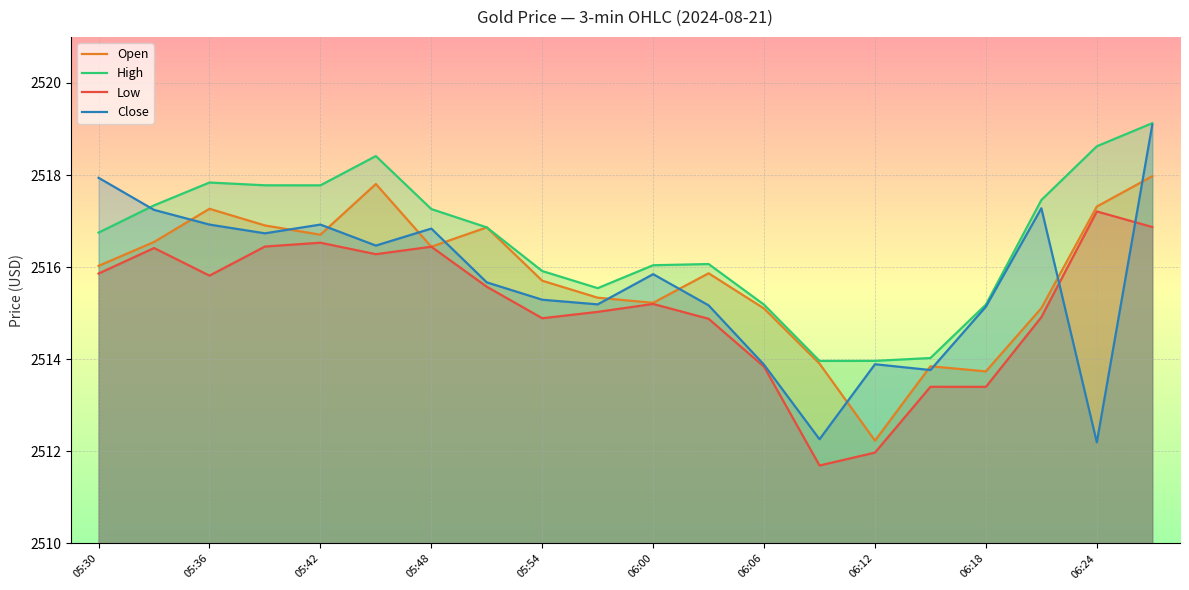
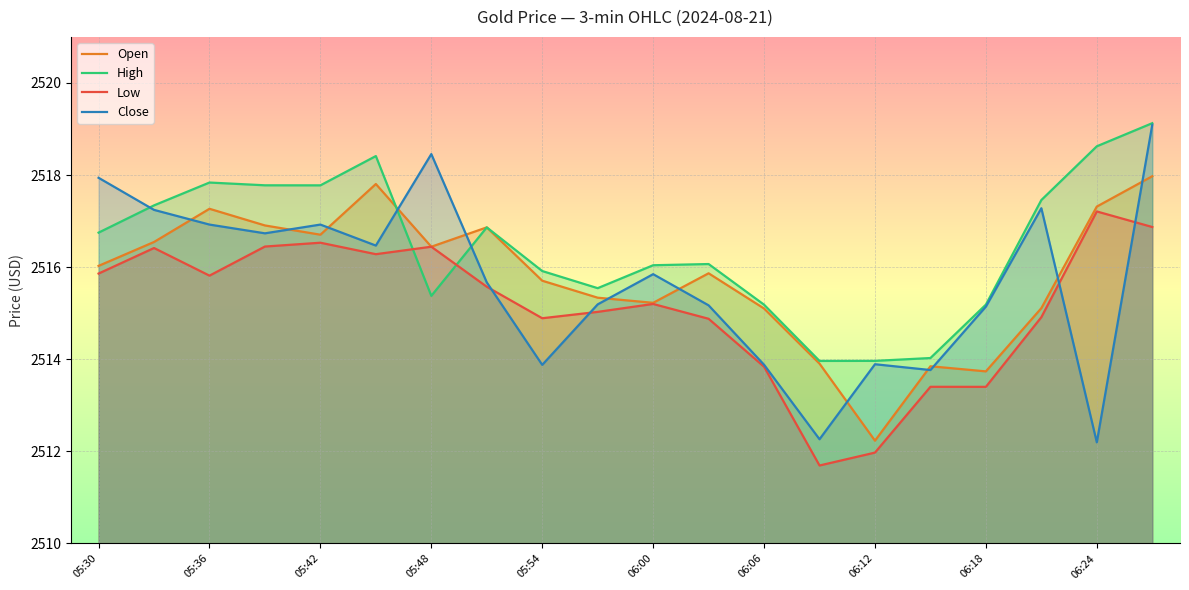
High, 05:48: 2517.3 -> 2515.4
Close, 05:48: 2516.8 -> 2518.5
Close, 05:54: 2515.3 -> 2513.9
